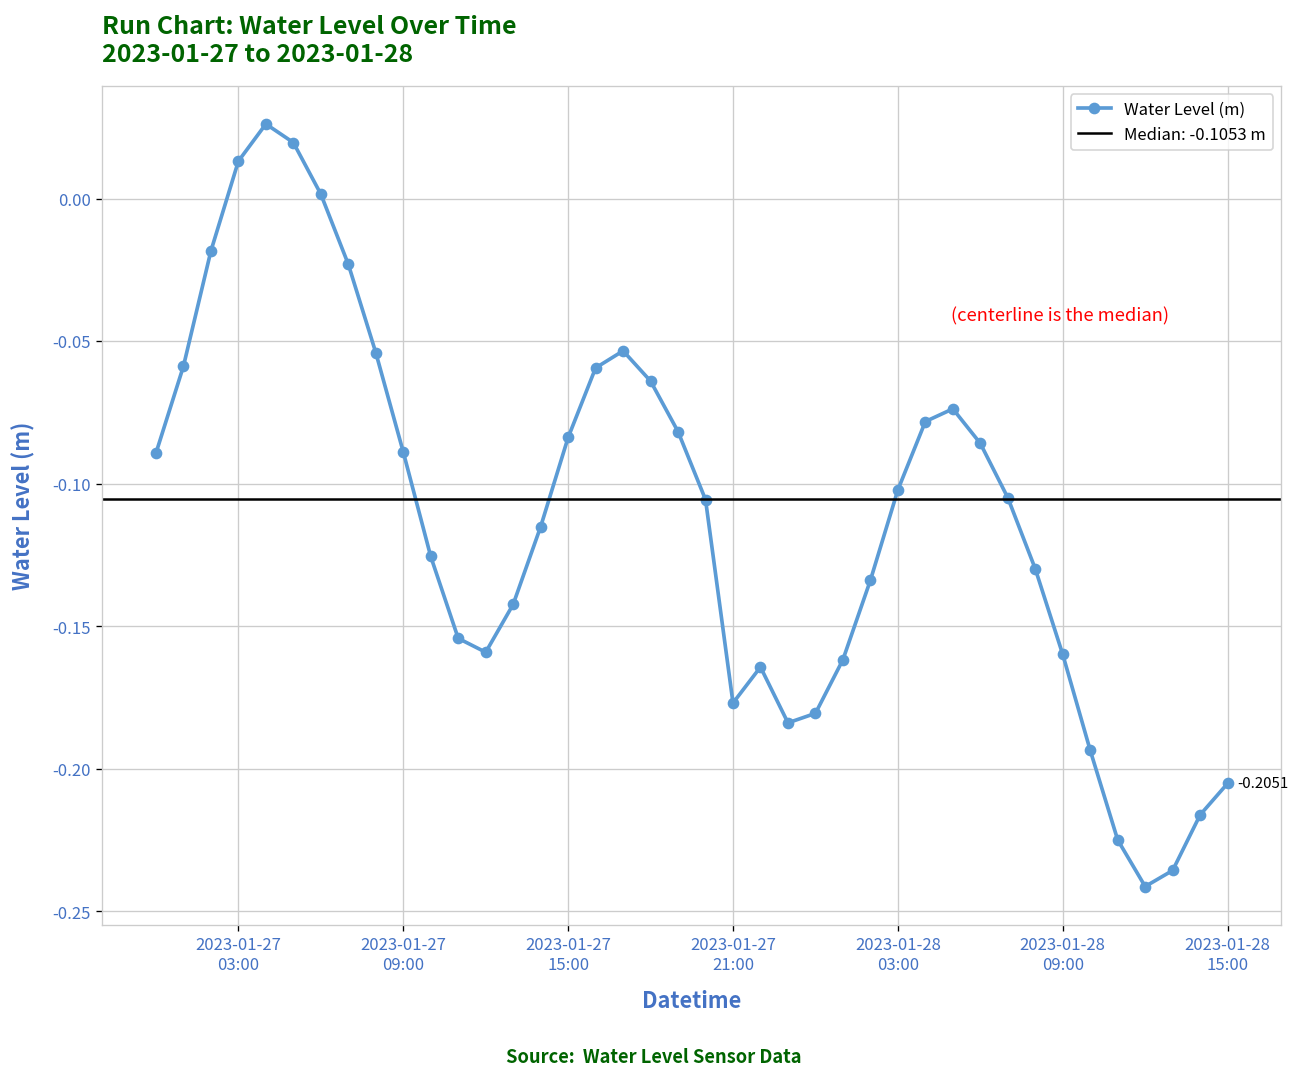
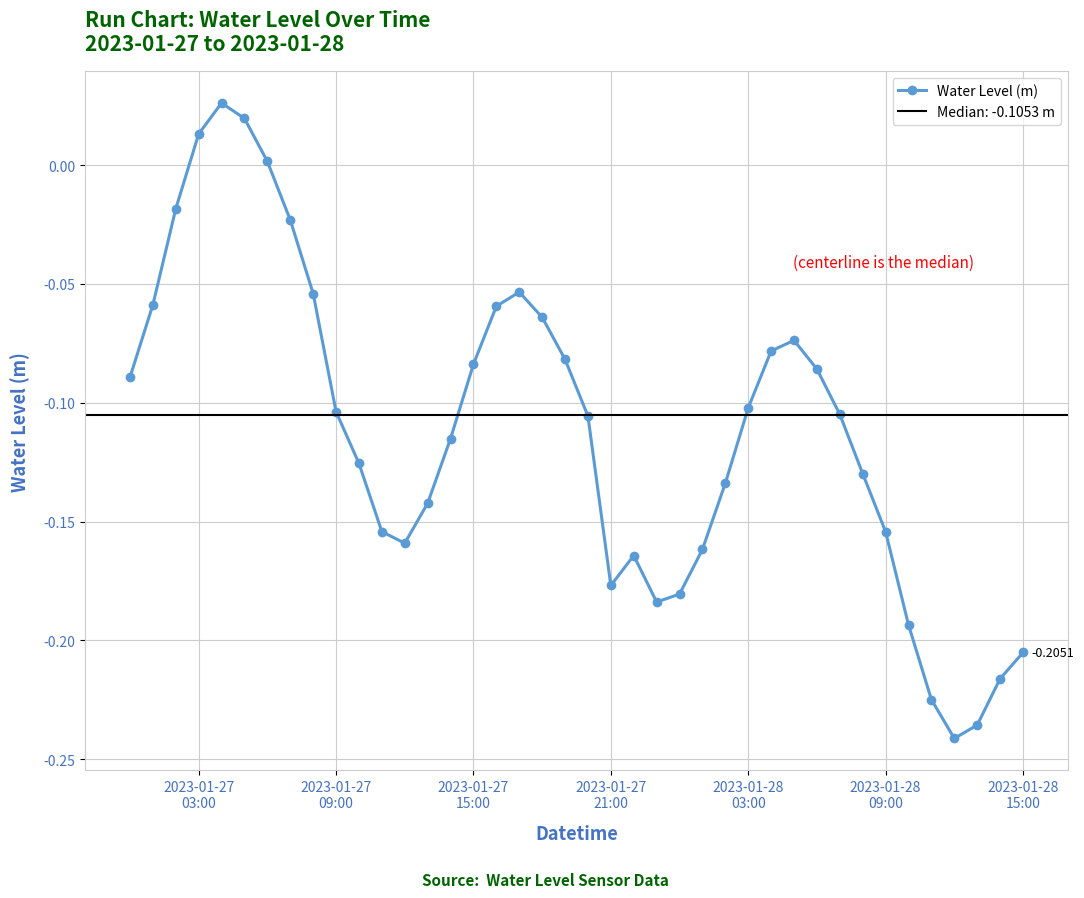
2023-01-27 09:00: -0.089 -> -0.104
2023-01-28 09:00: -0.160 -> -0.154
